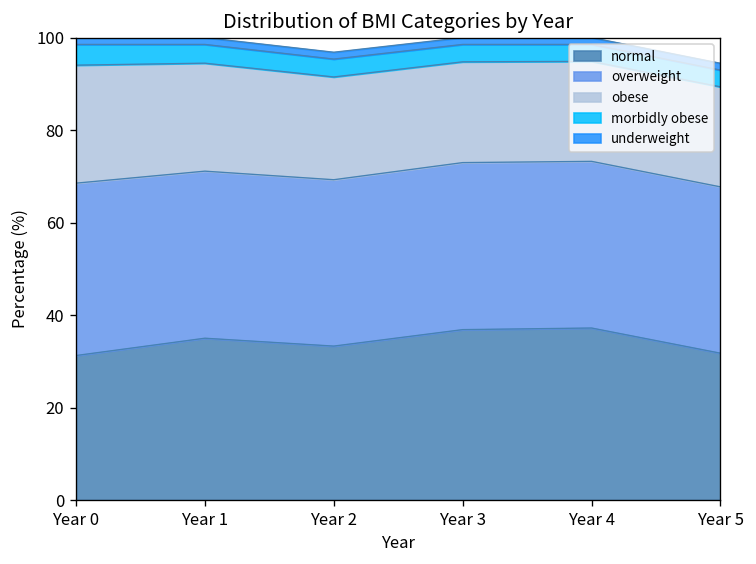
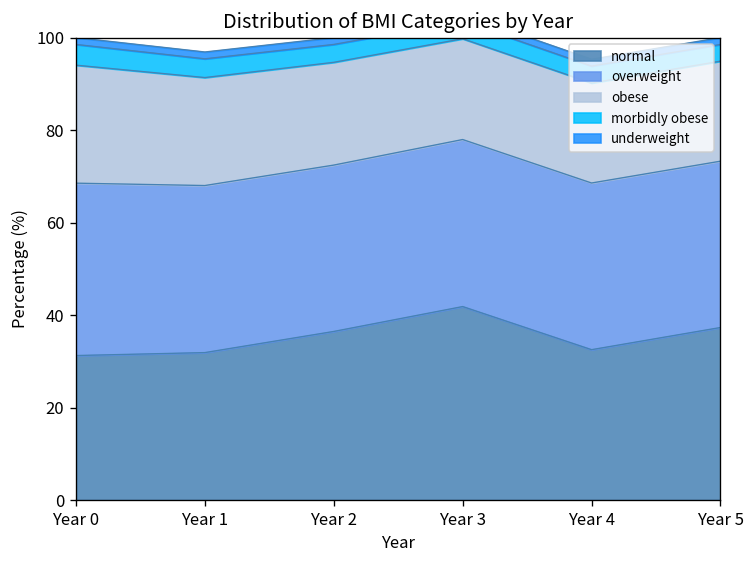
normal, Year 1: 35 -> 32
normal, Year 2: 33 -> 36
normal, Year 3: 37 -> 42
normal, Year 4: 37 -> 33
normal, Year 5: 32 -> 37
